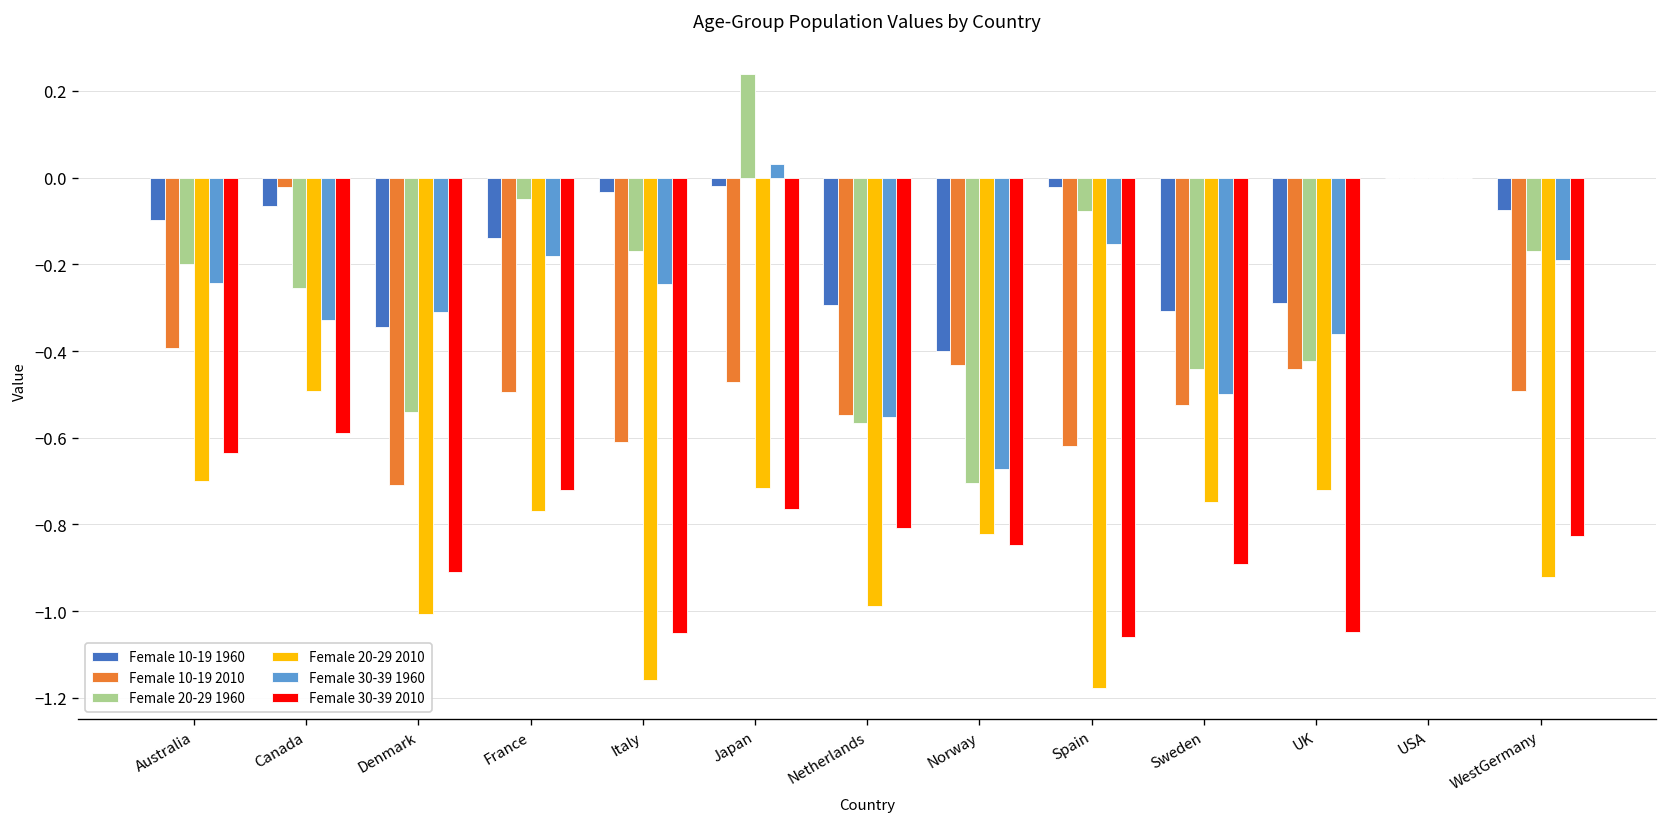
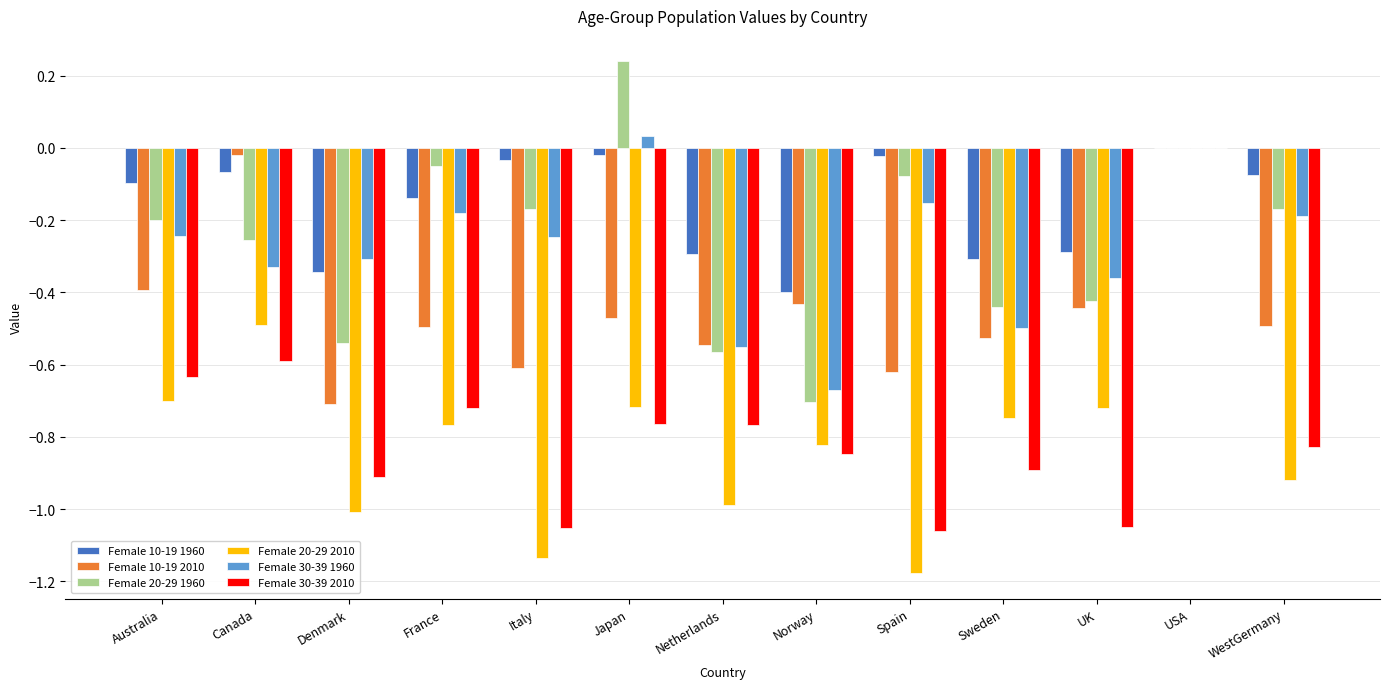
Female 20-29 2010, Italy: -1.16 -> -1.14
Female 30-39 2010, Netherlands: -0.81 -> -0.77
